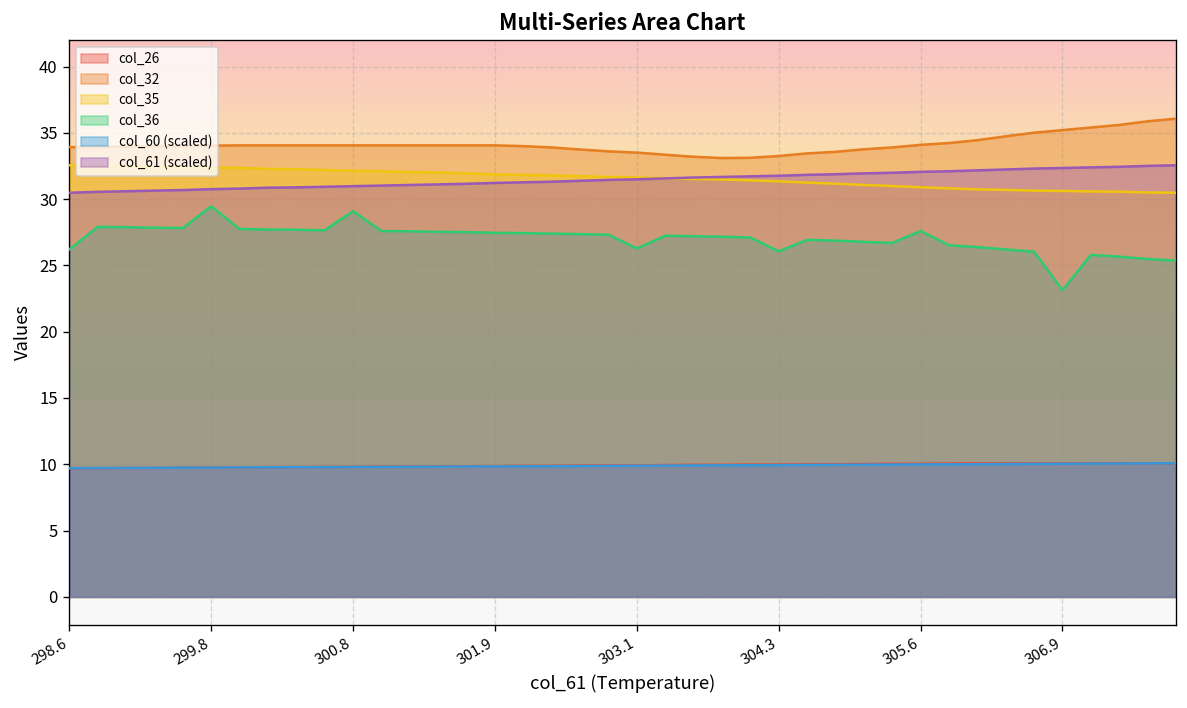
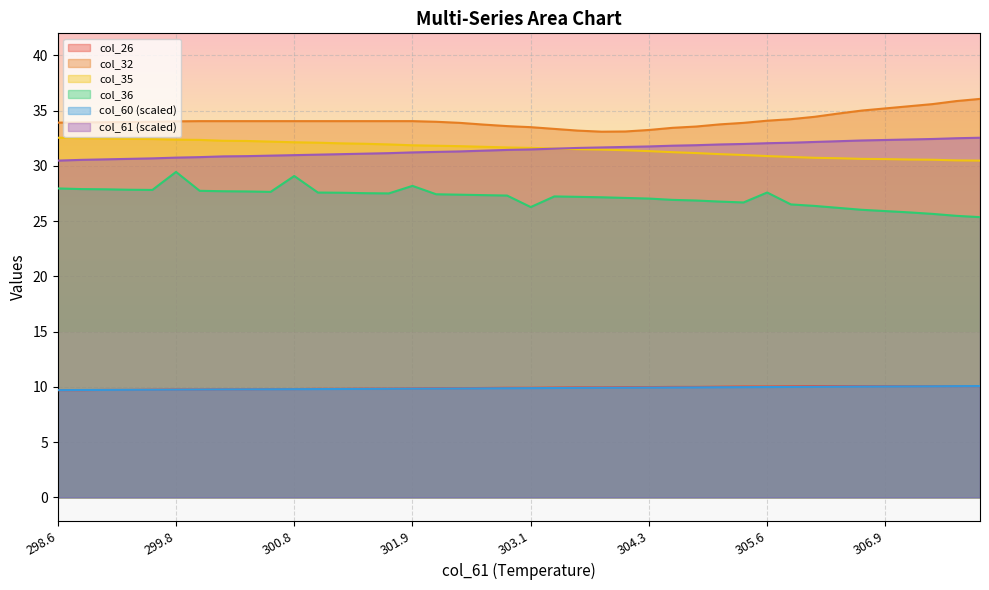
col_36, 298.6: 26.2 -> 28.0
col_36, 301.9: 27.5 -> 28.2
col_36, 304.3: 26.1 -> 27.0
col_36, 306.9: 23.1 -> 25.9
